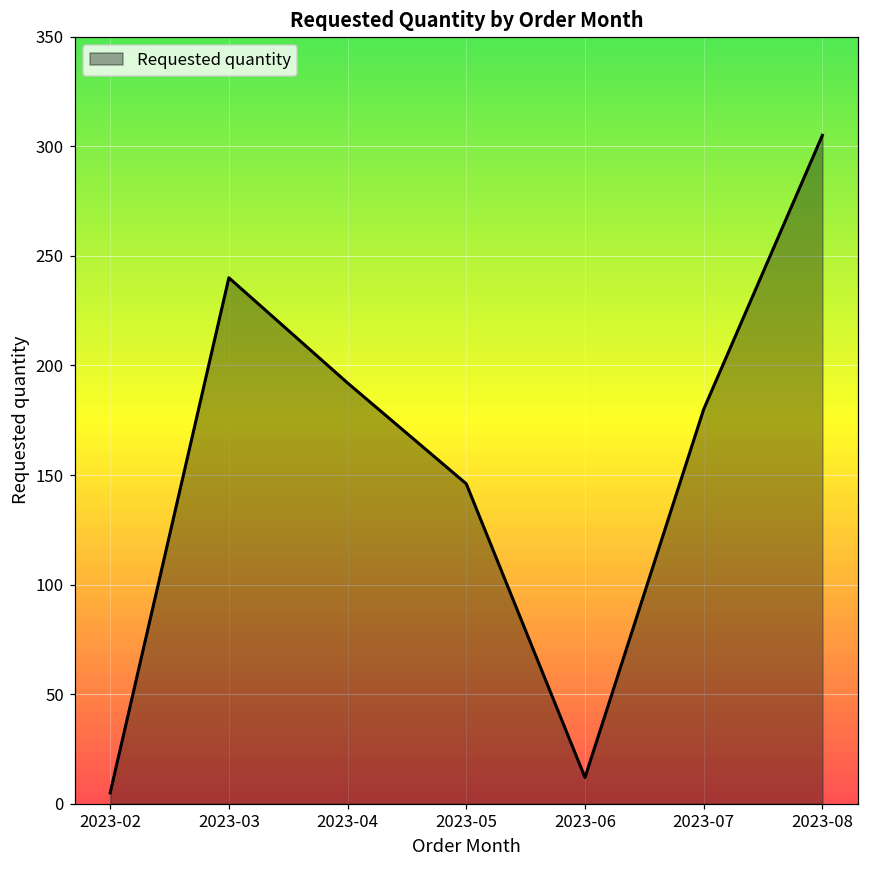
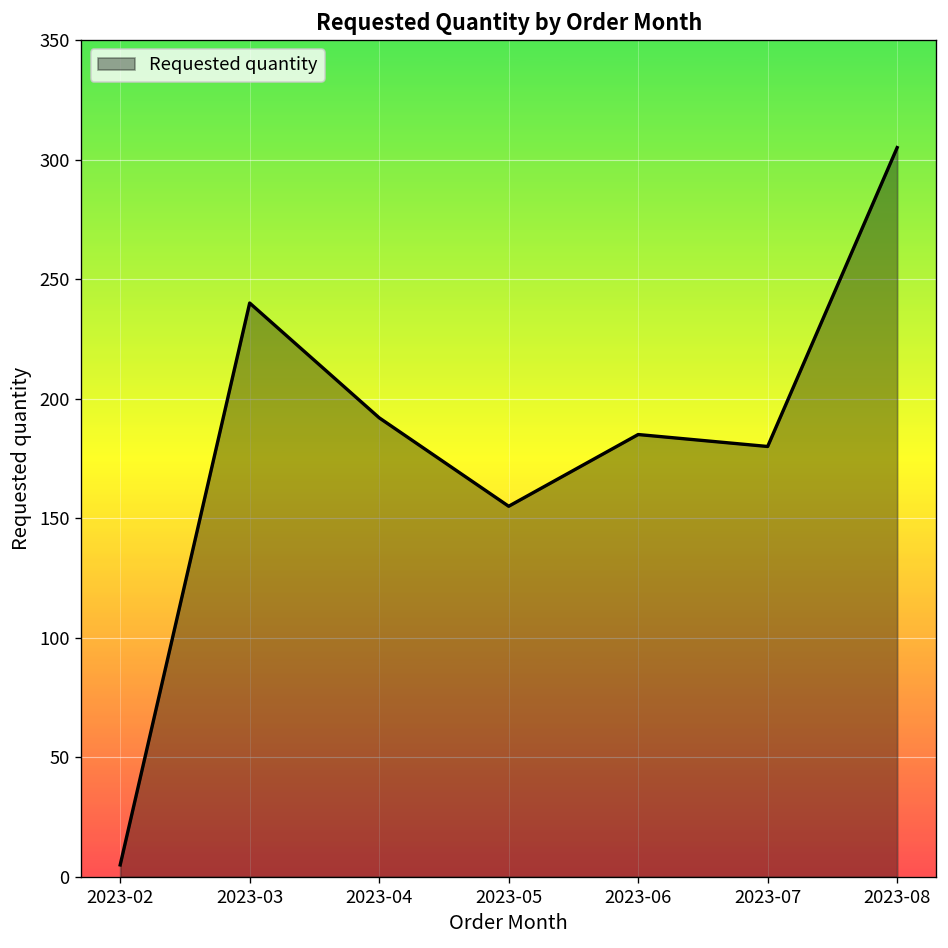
2023-05: 146 -> 155
2023-06: 12 -> 185
